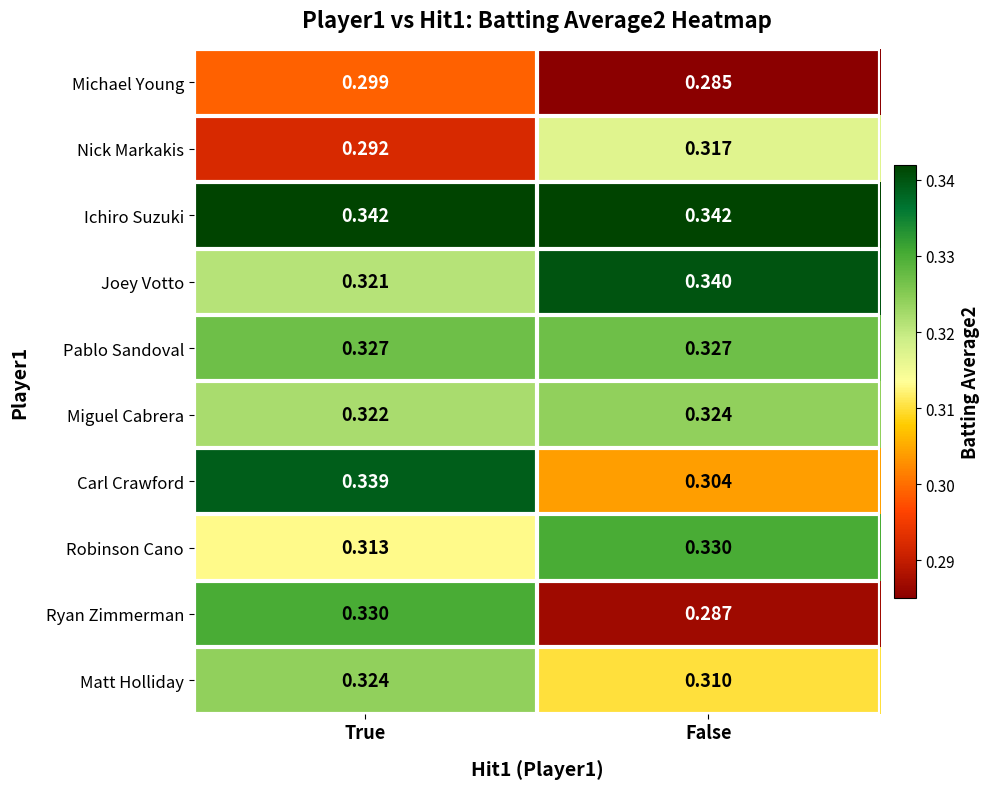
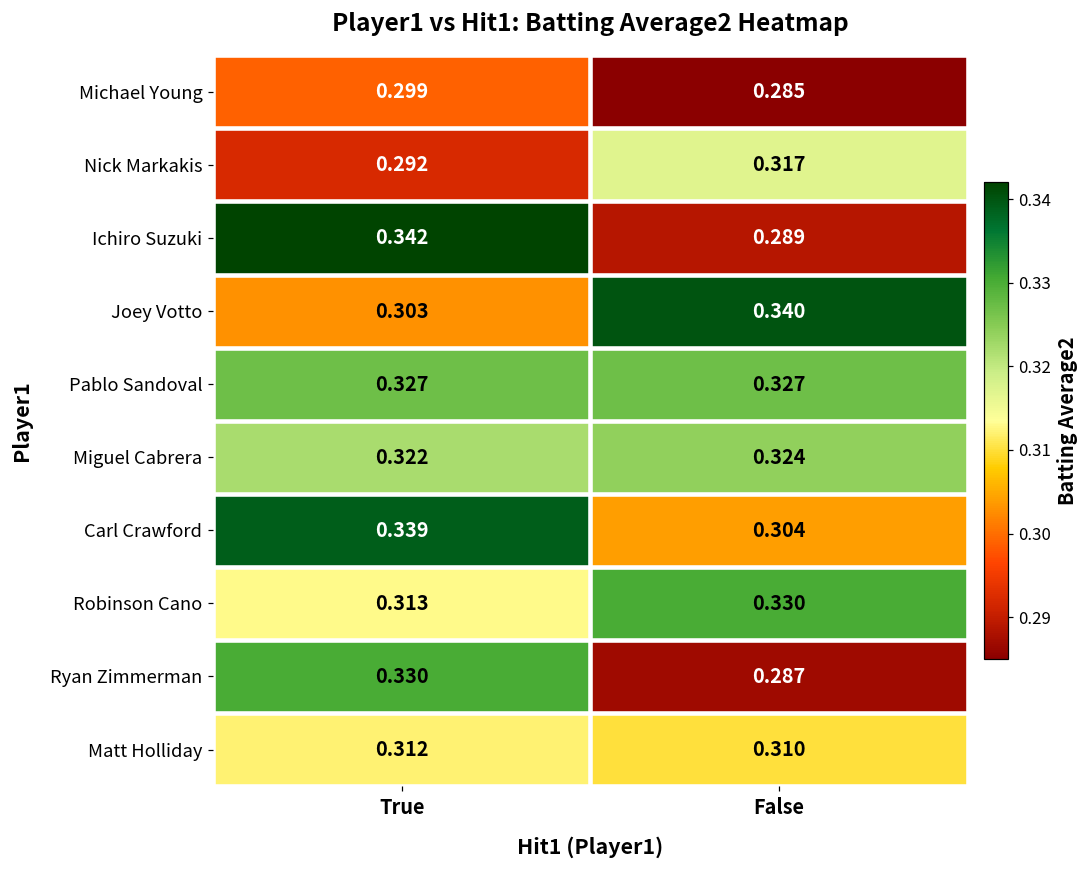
Ichiro Suzuki, False: 0.342 -> 0.289
Joey Votto, True: 0.321 -> 0.303
Matt Holliday, True: 0.324 -> 0.312
